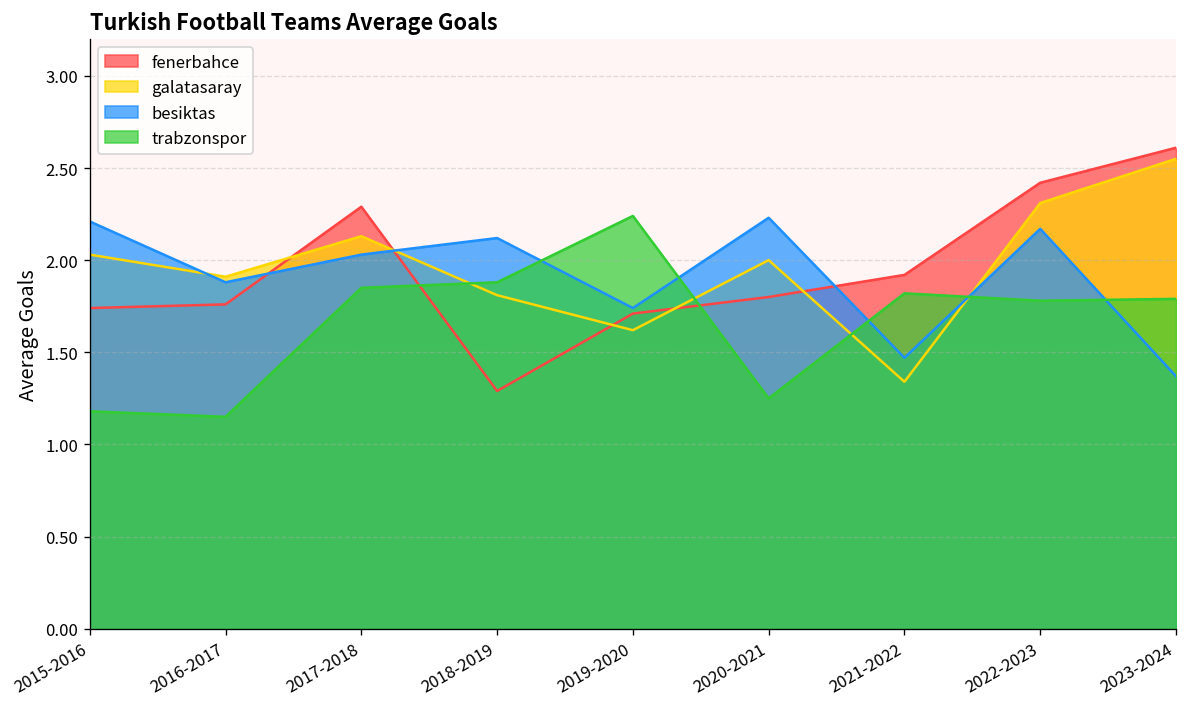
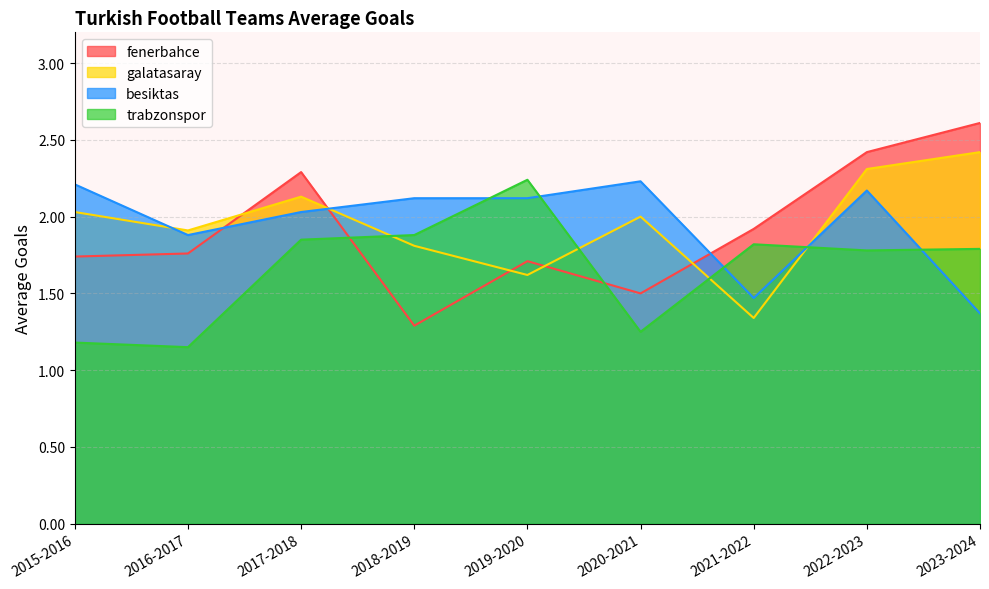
besiktas, 2019-2020: 1.74 -> 2.12
fenerbahce, 2020-2021: 1.8 -> 1.5
galatasaray, 2023-2024: 2.55 -> 2.42
